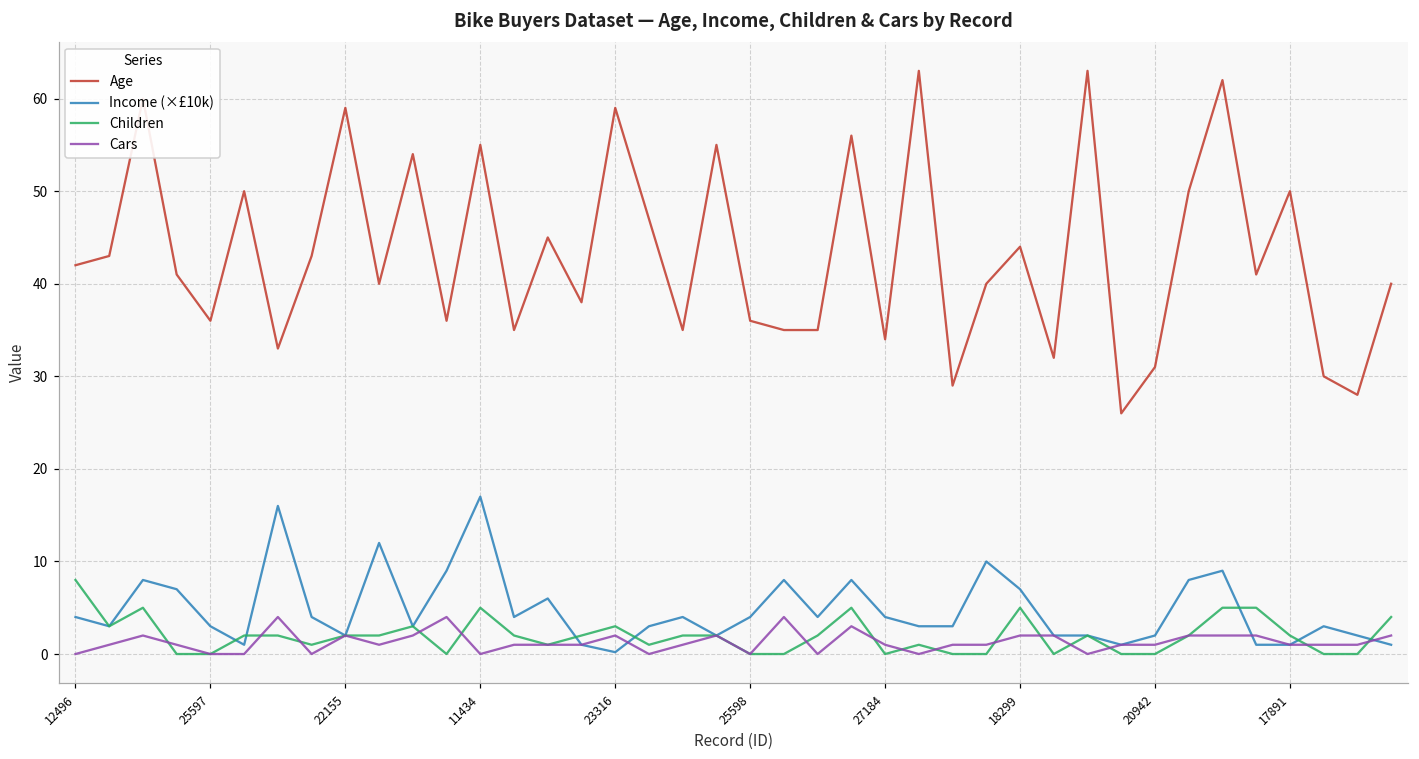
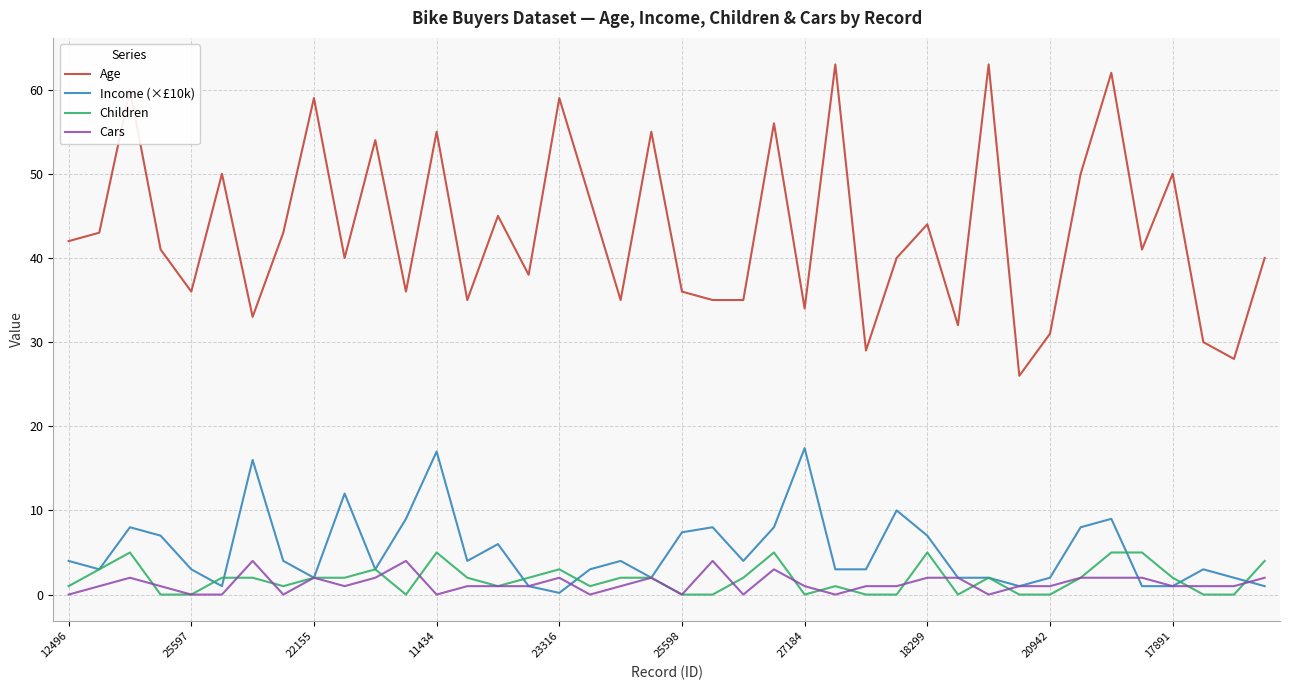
Children, 12496: 8 -> 1
Income (×£10k), 25598: 4 -> 7
Income (×£10k), 27184: 4 -> 17
